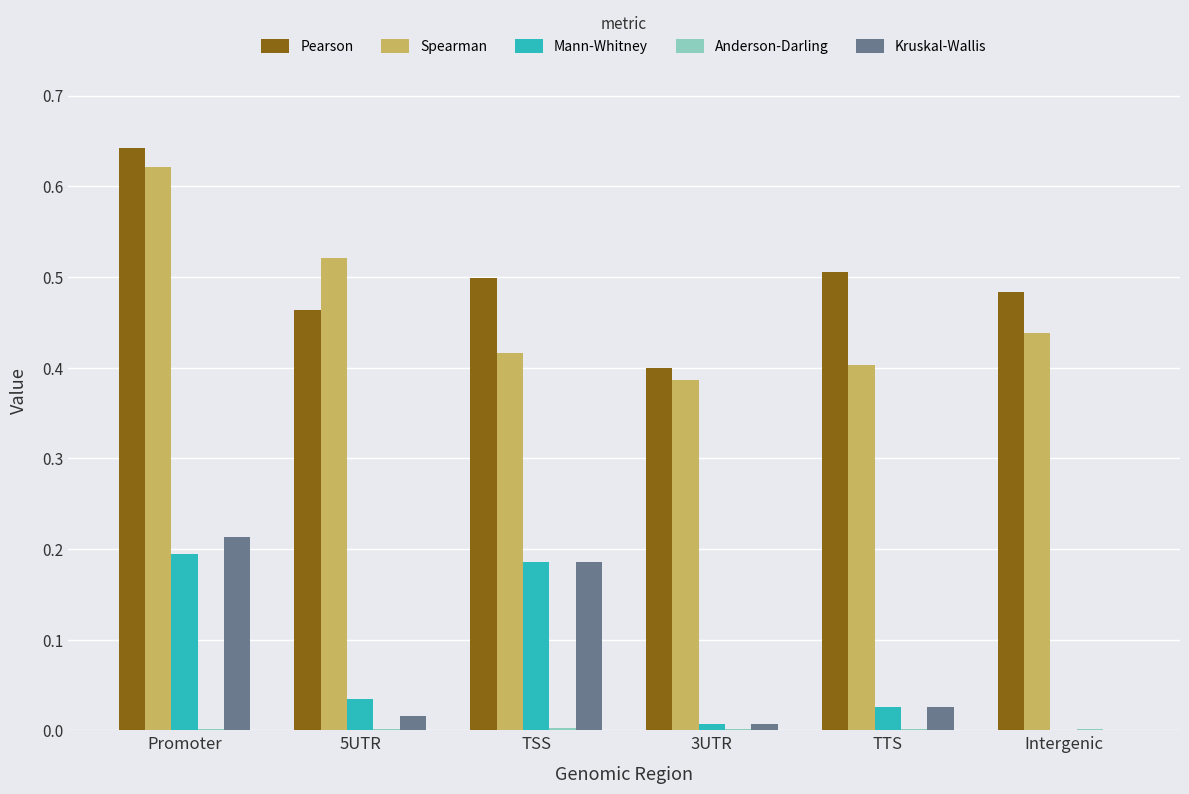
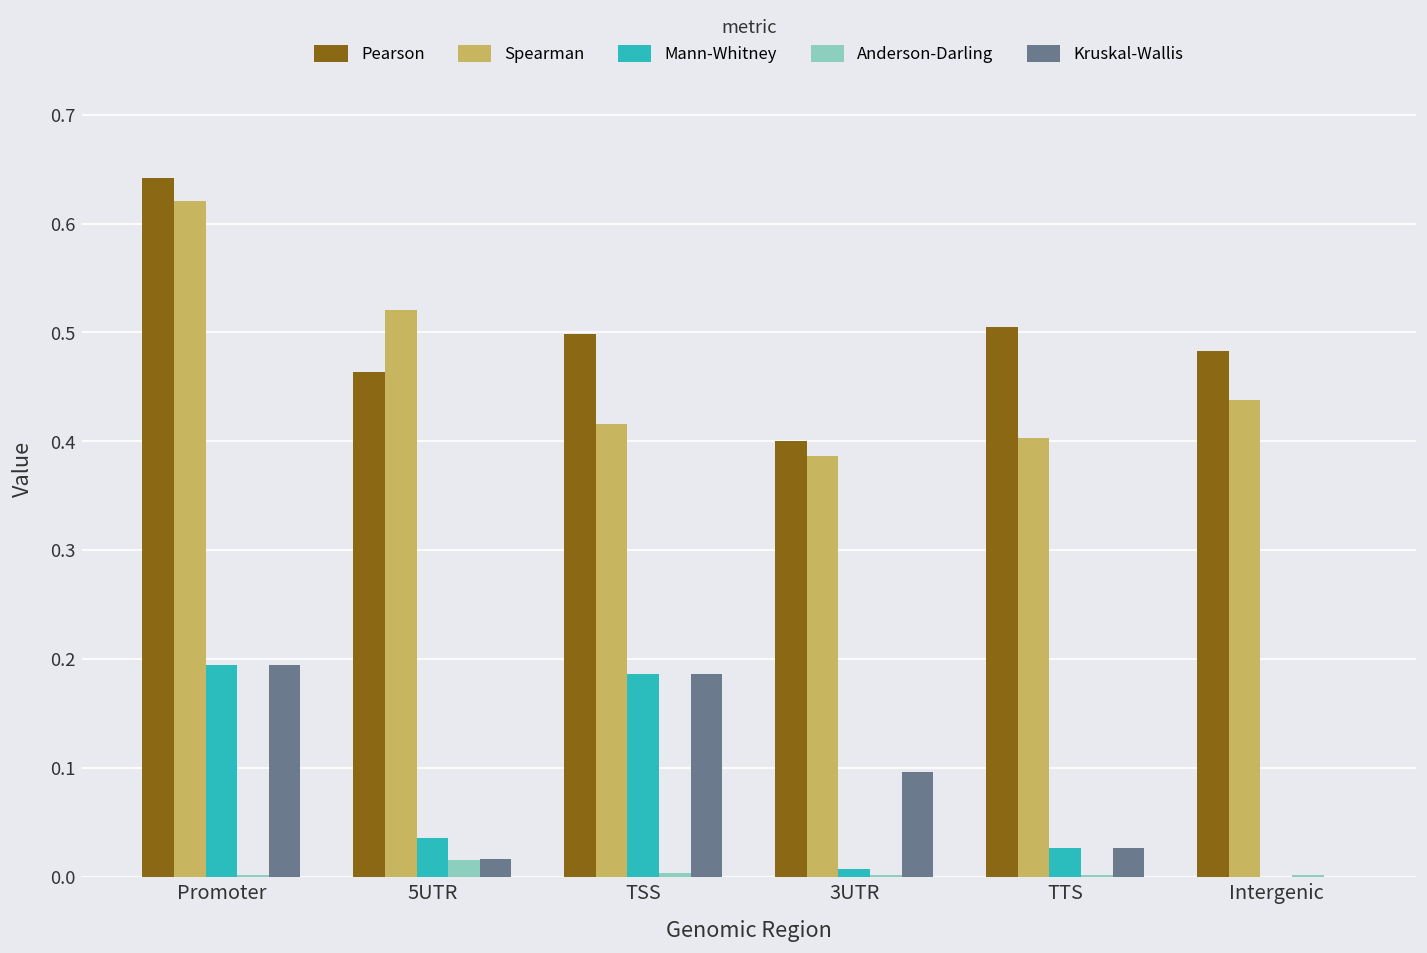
Kruskal-Wallis, Promoter: 0.21 -> 0.19
Anderson-Darling, 5UTR: 0.00 -> 0.02
Kruskal-Wallis, 3UTR: 0.01 -> 0.10
